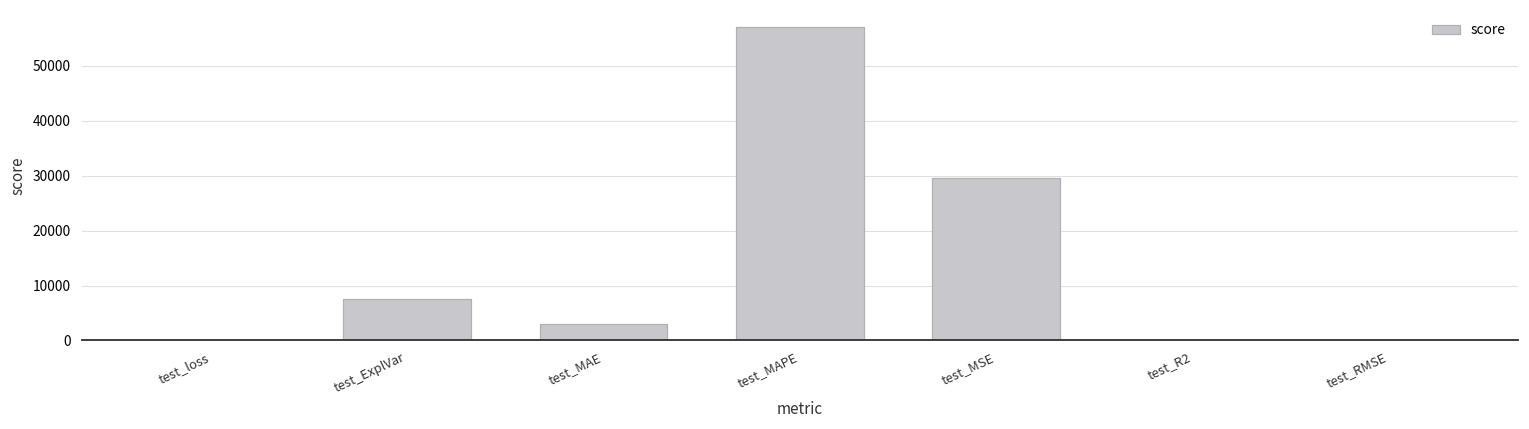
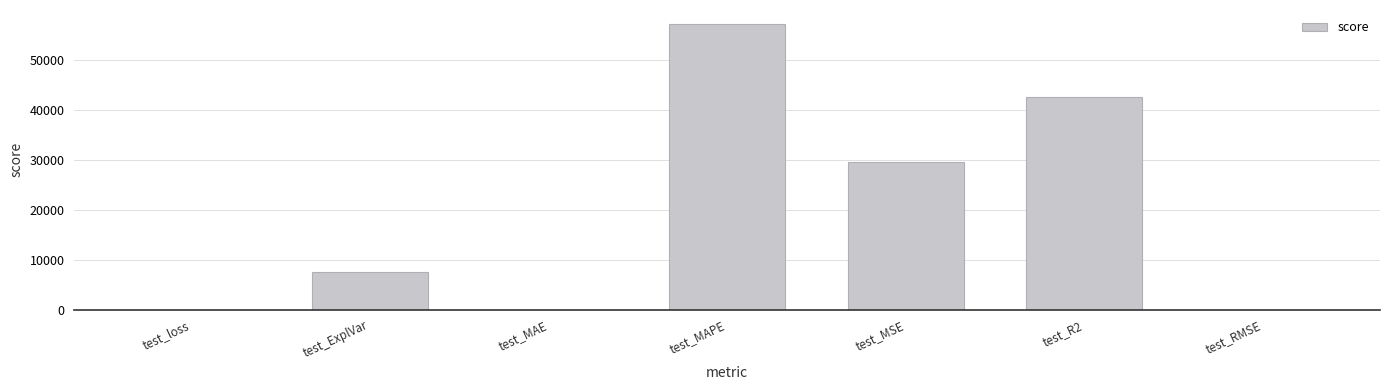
test_MAE: 3000 -> 0
test_R2: 0 -> 43000
